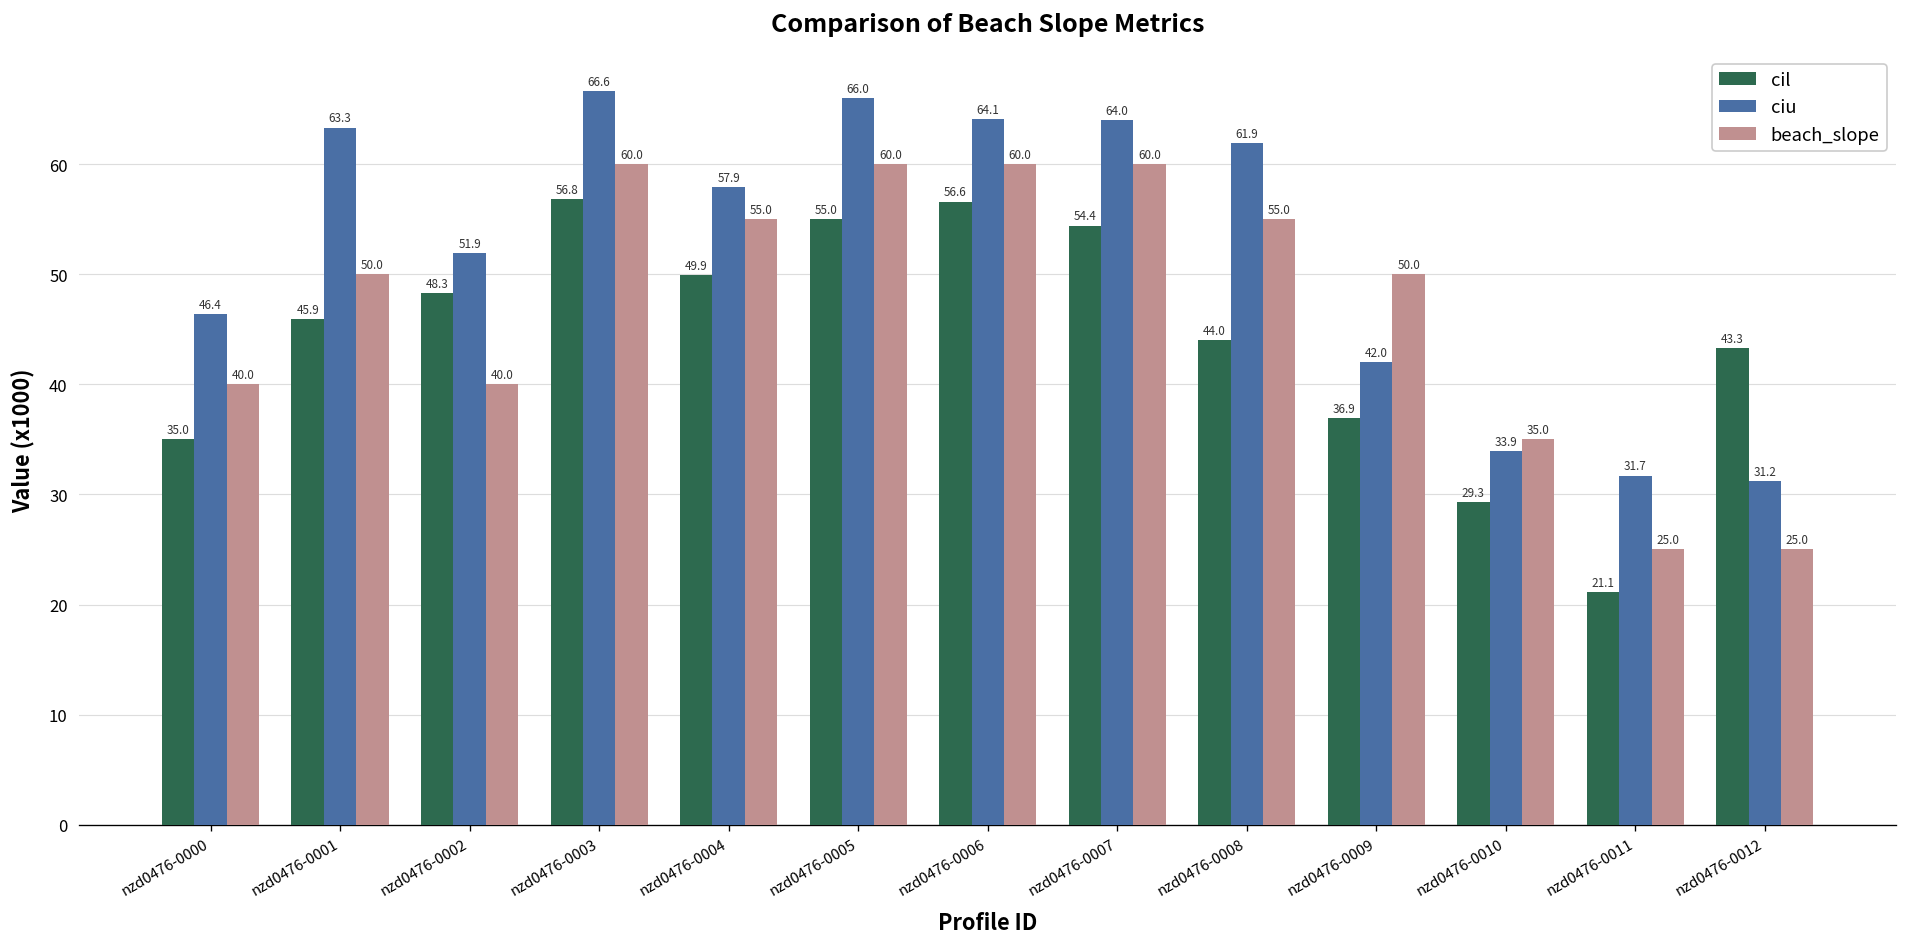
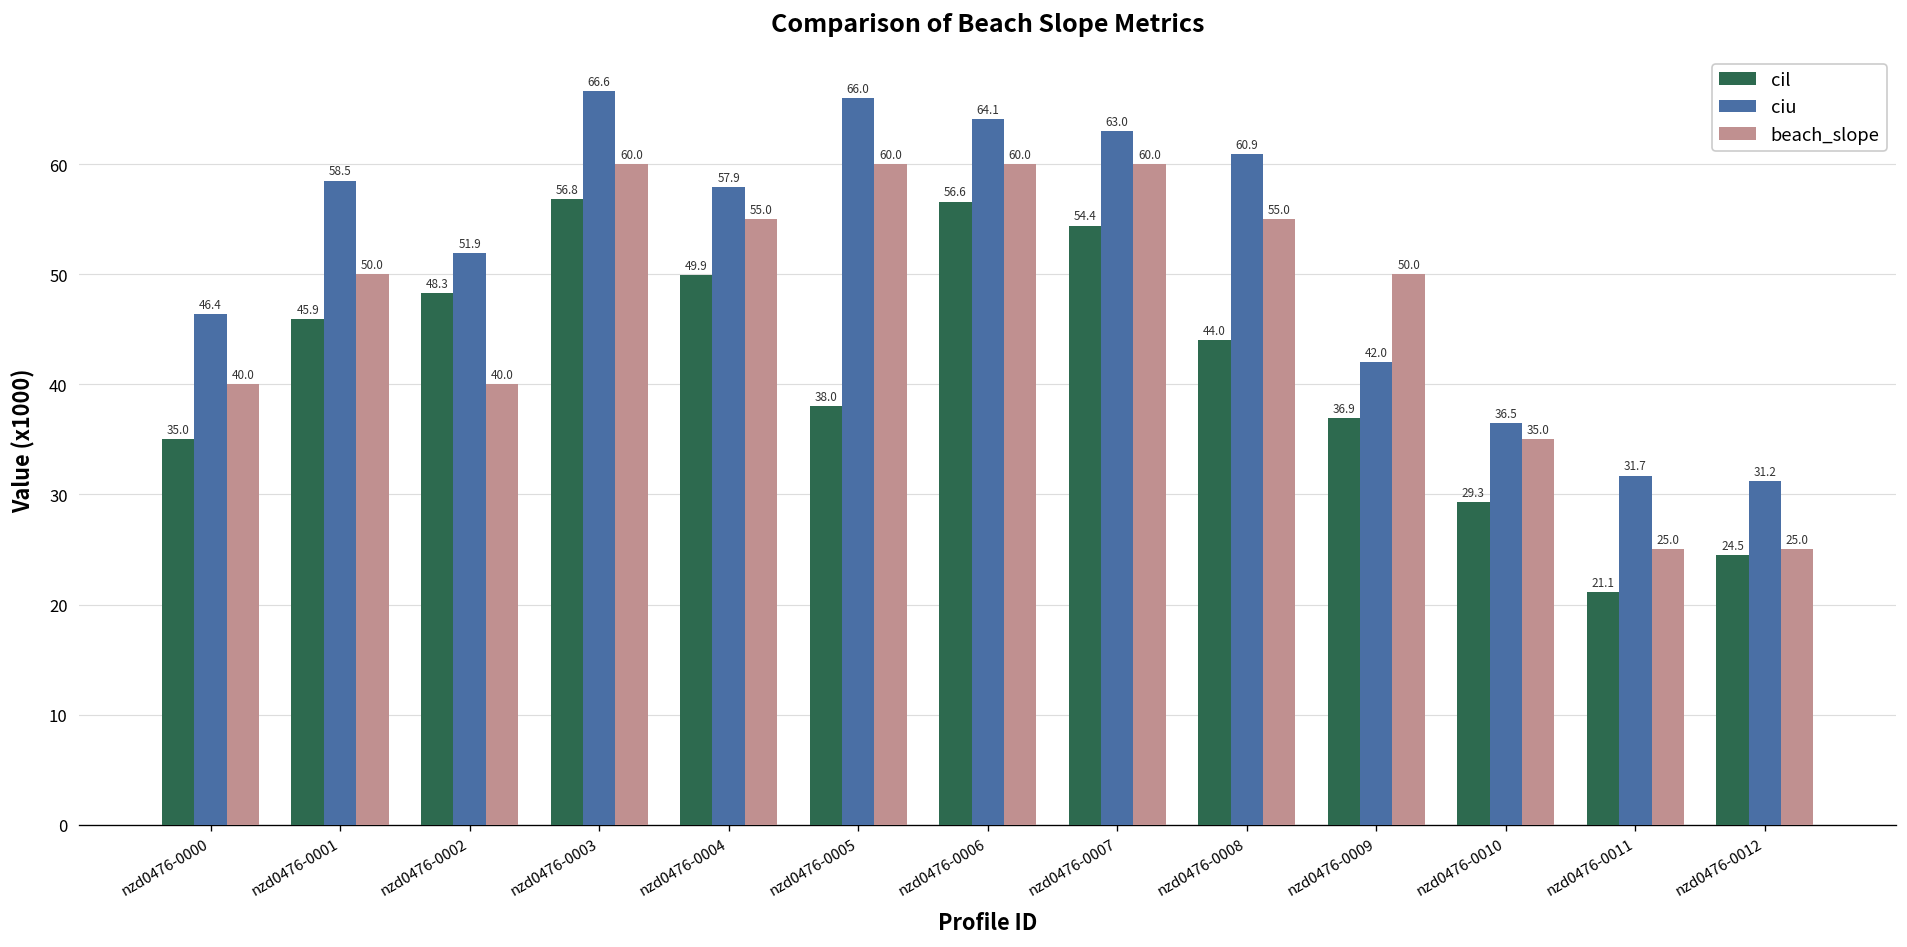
ciu, nzd0476-0001: 63.3 -> 58.5
cil, nzd0476-0005: 55.0 -> 38.0
ciu, nzd0476-0007: 64.0 -> 63.0
ciu, nzd0476-0008: 61.9 -> 60.9
ciu, nzd0476-0010: 33.9 -> 36.5
cil, nzd0476-0012: 43.3 -> 24.5
